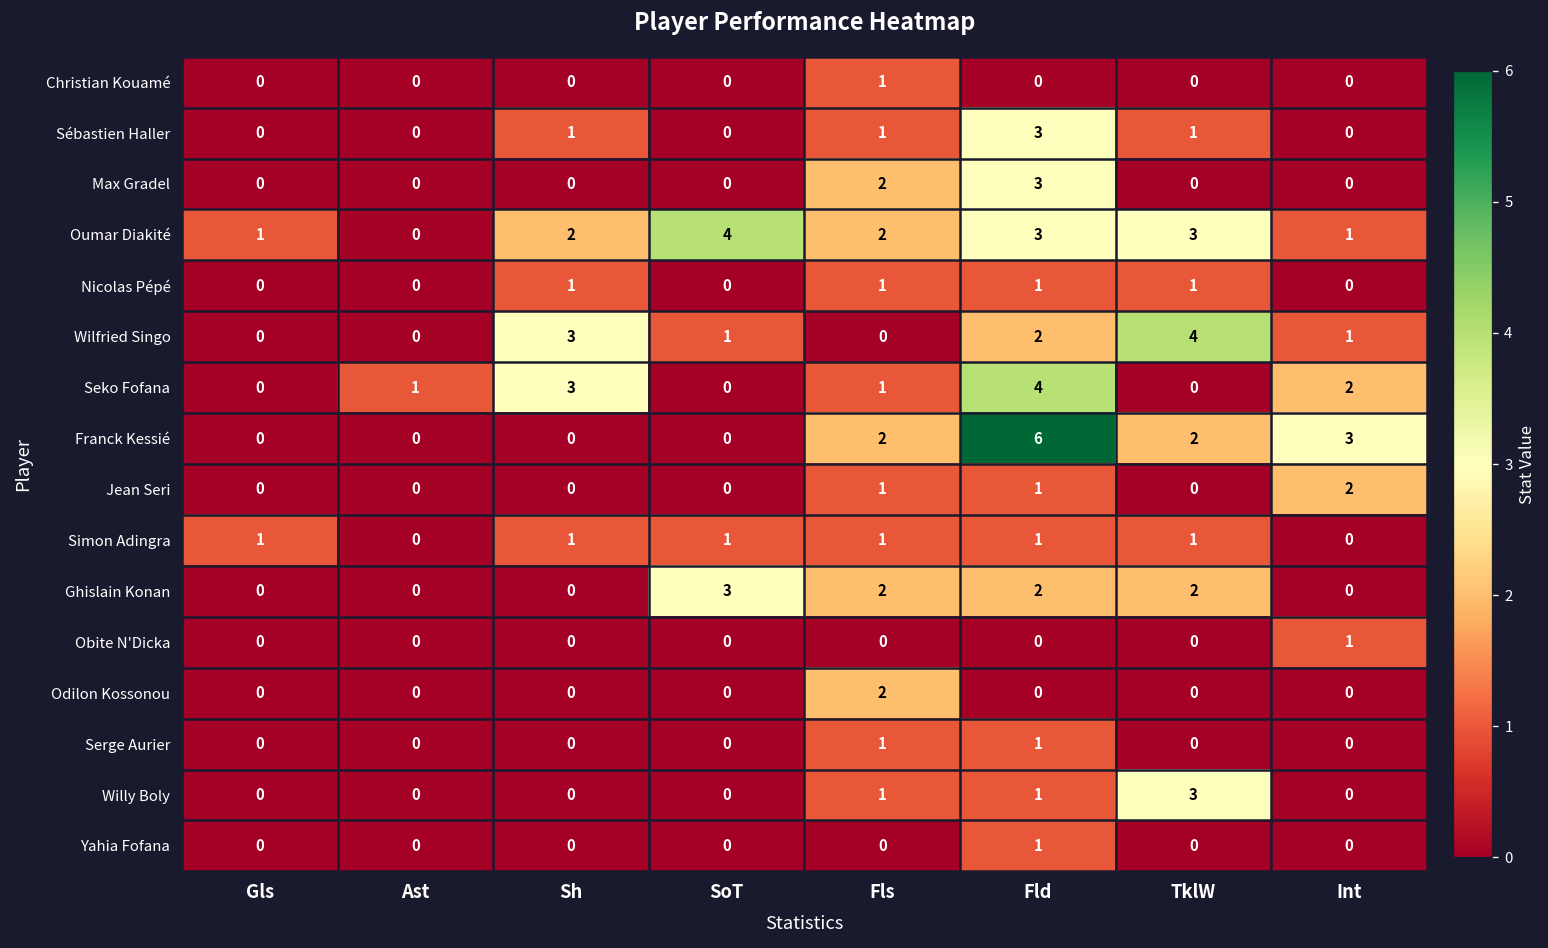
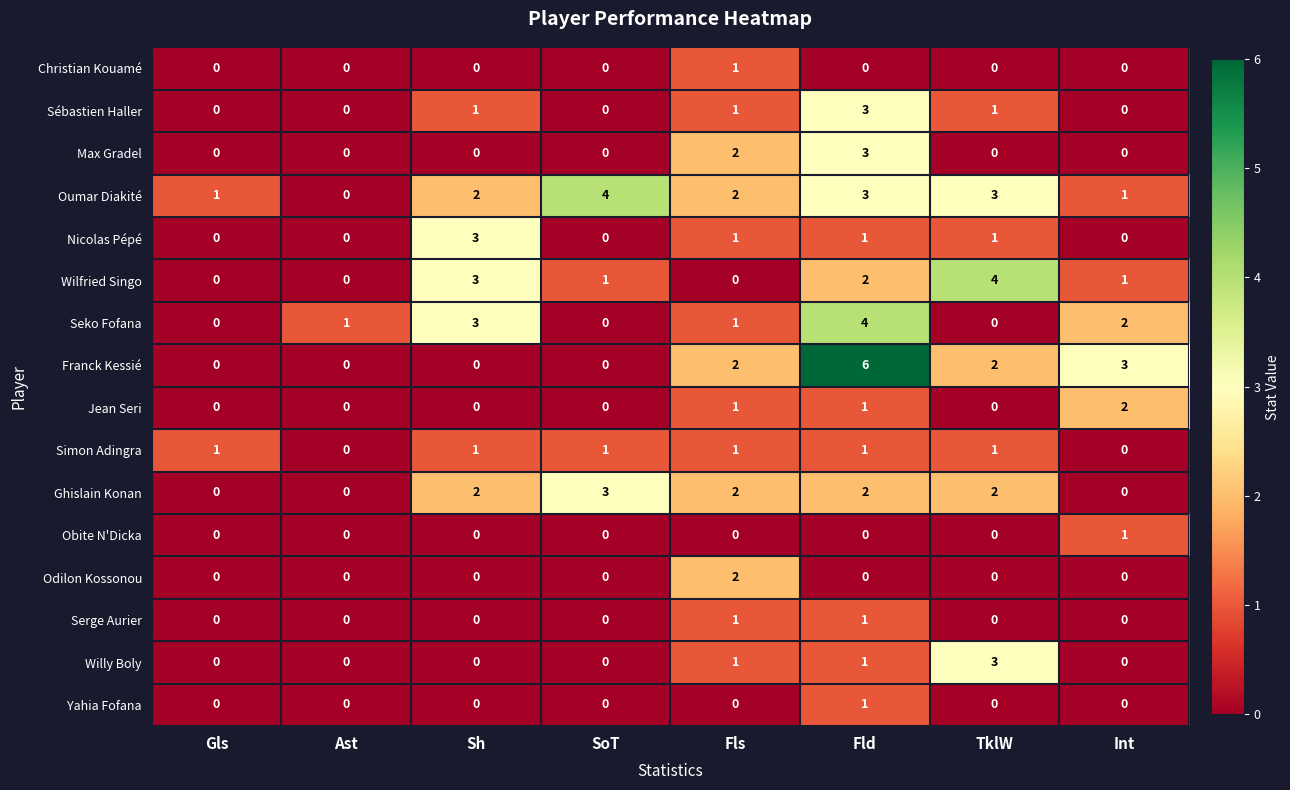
Nicolas Pépé, Sh: 1 -> 3
Ghislain Konan, Sh: 0 -> 2
